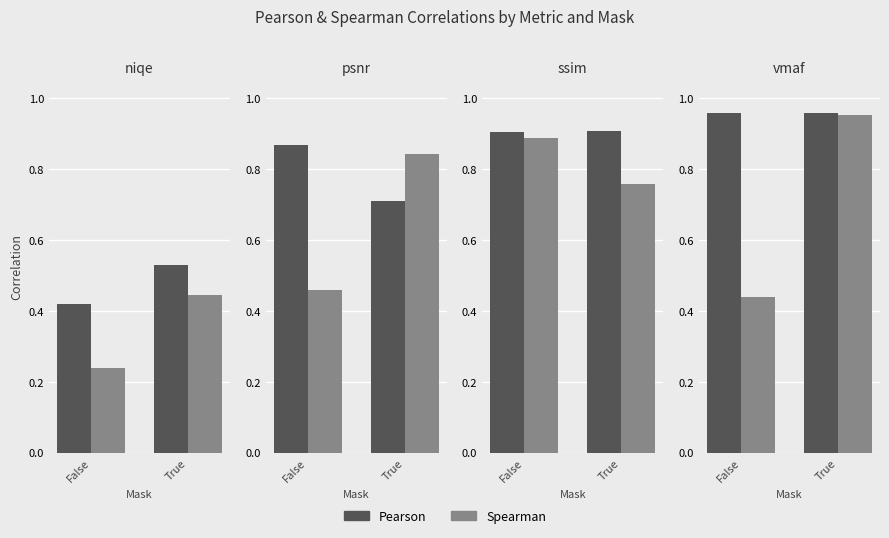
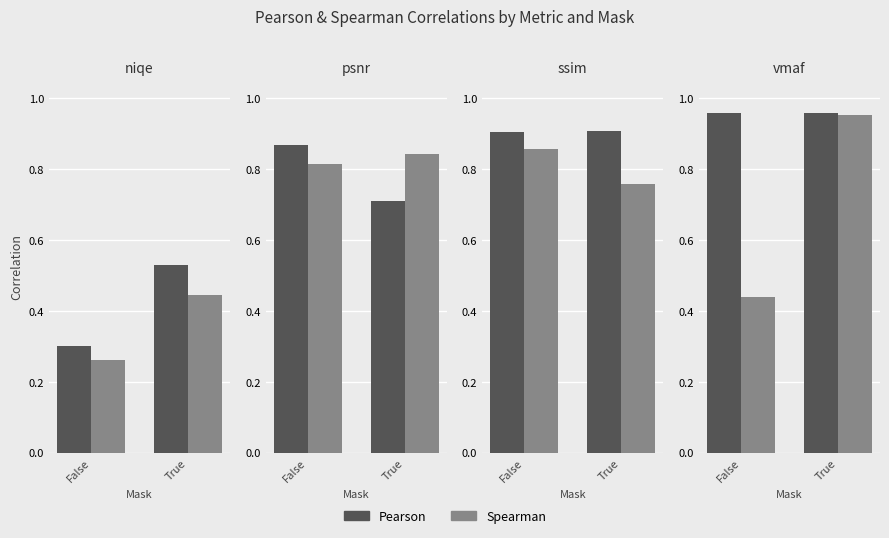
niqe, Pearson, False: 0.42 -> 0.30
niqe, Spearman, False: 0.24 -> 0.26
psnr, Spearman, False: 0.46 -> 0.81
ssim, Spearman, False: 0.89 -> 0.86
